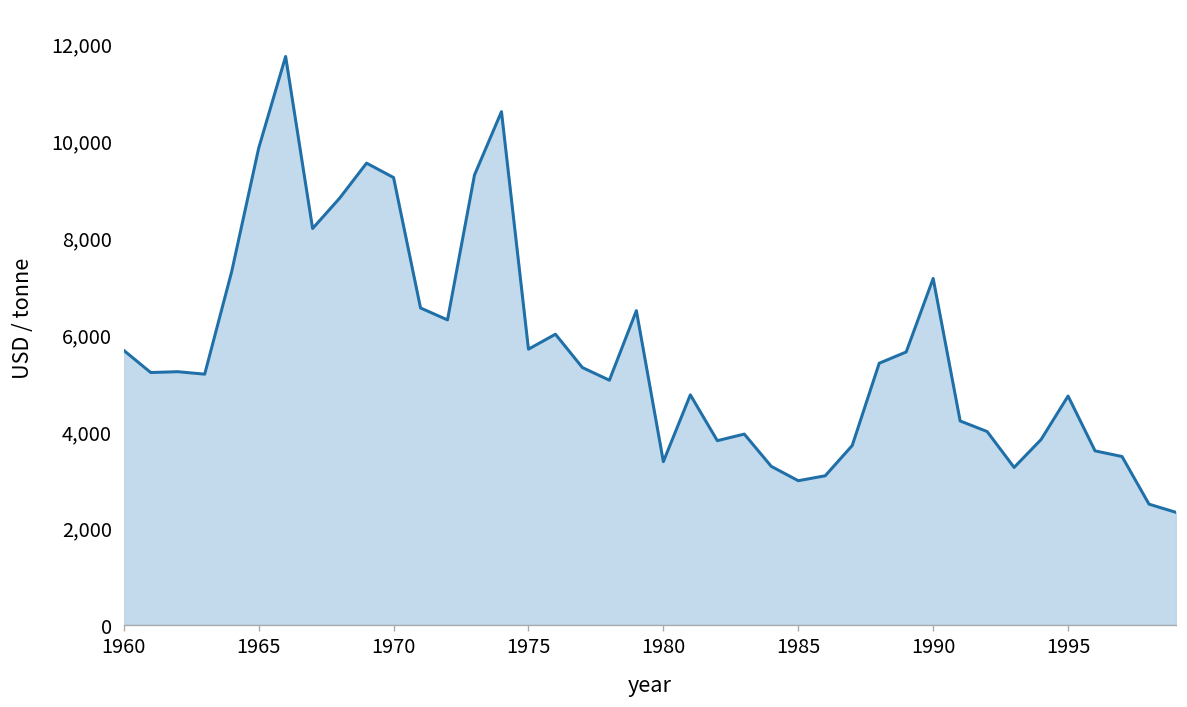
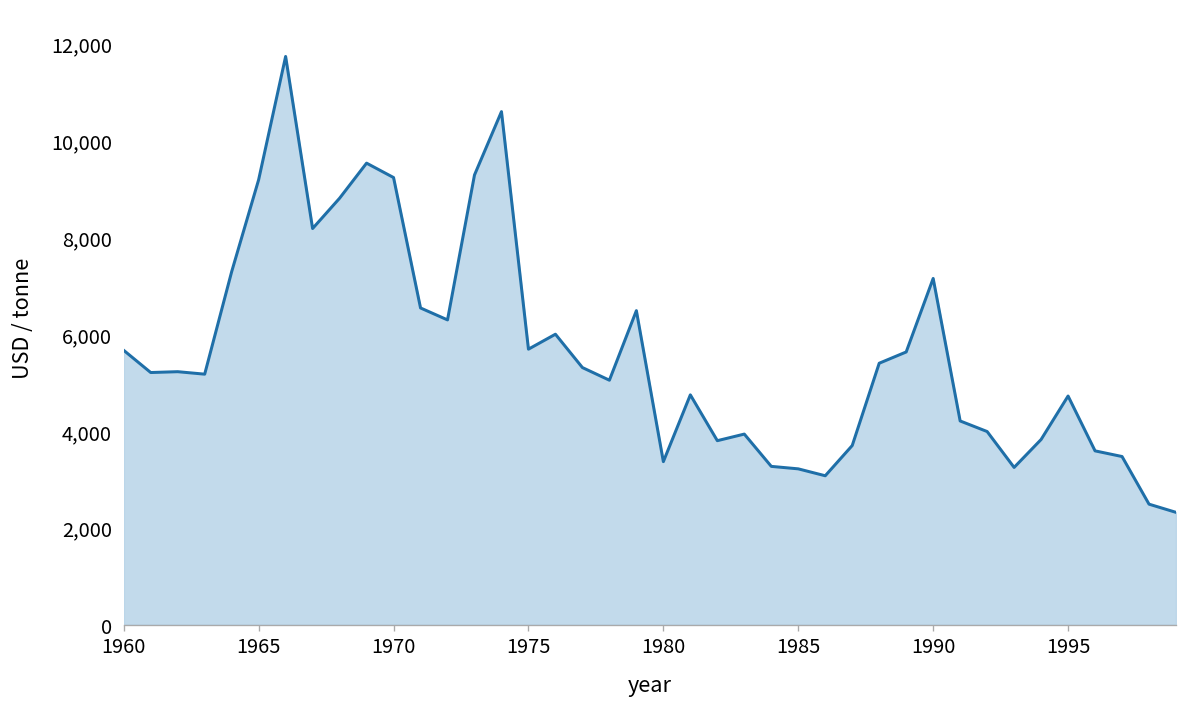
1965: 9,800 -> 9,200
1985: 3,000 -> 3,200
